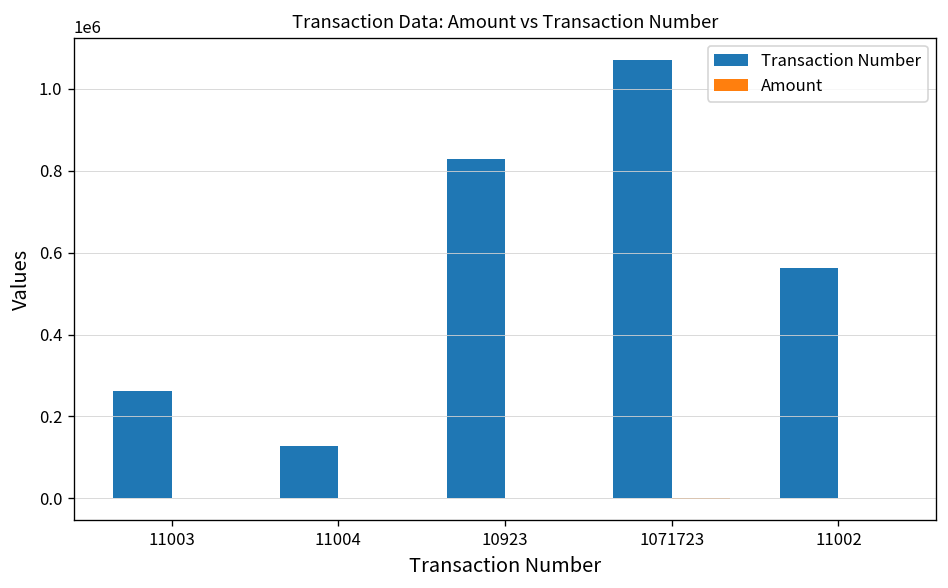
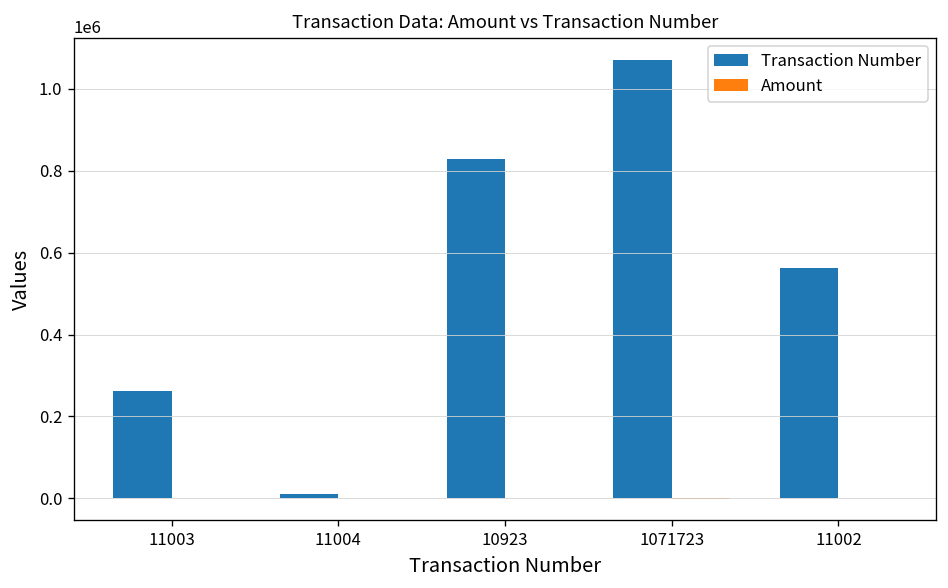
Transaction Number, 11004: 130000 -> 10000
